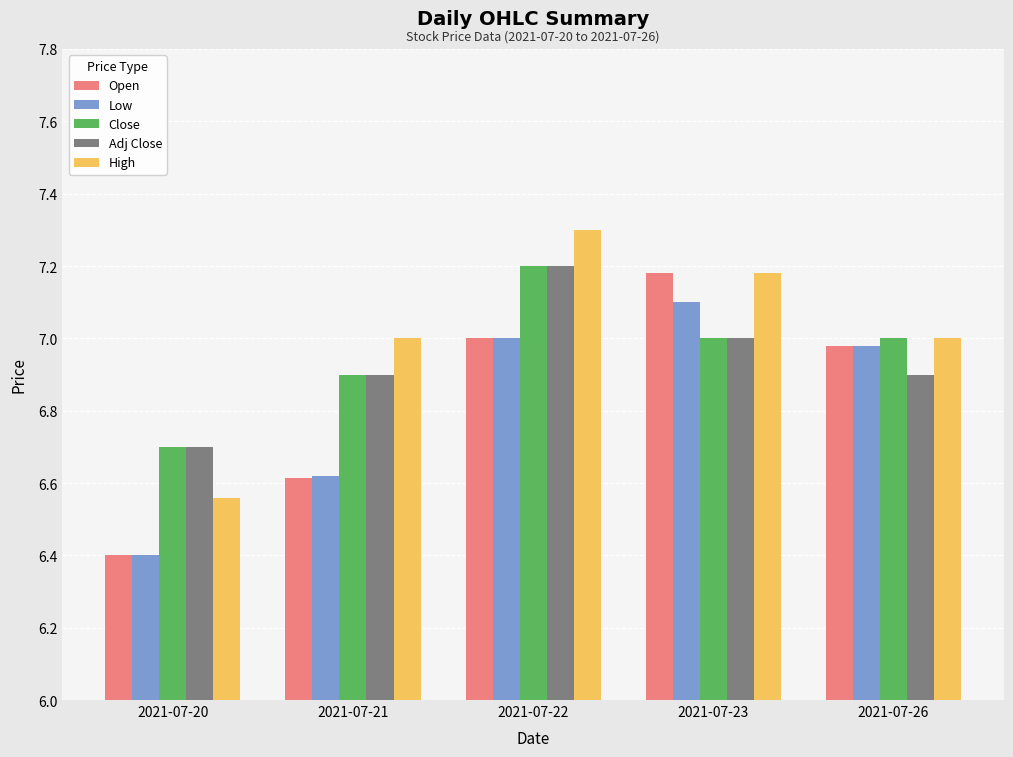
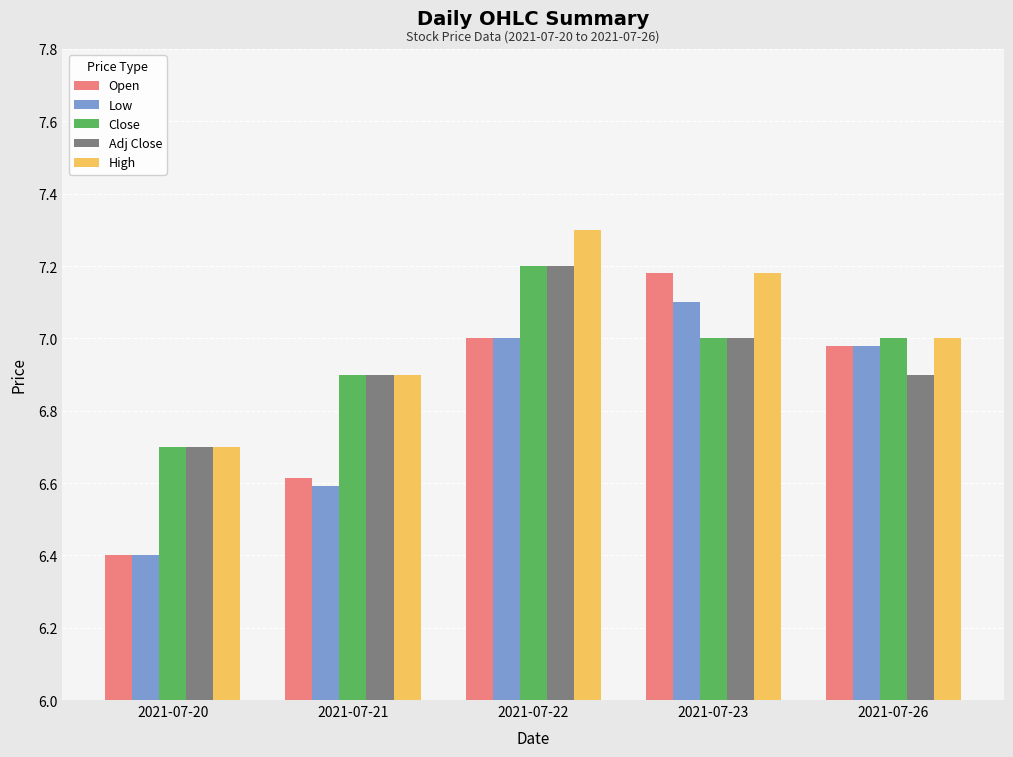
High, 2021-07-20: 6.56 -> 6.70
Low, 2021-07-21: 6.62 -> 6.59
High, 2021-07-21: 7.0 -> 6.9
